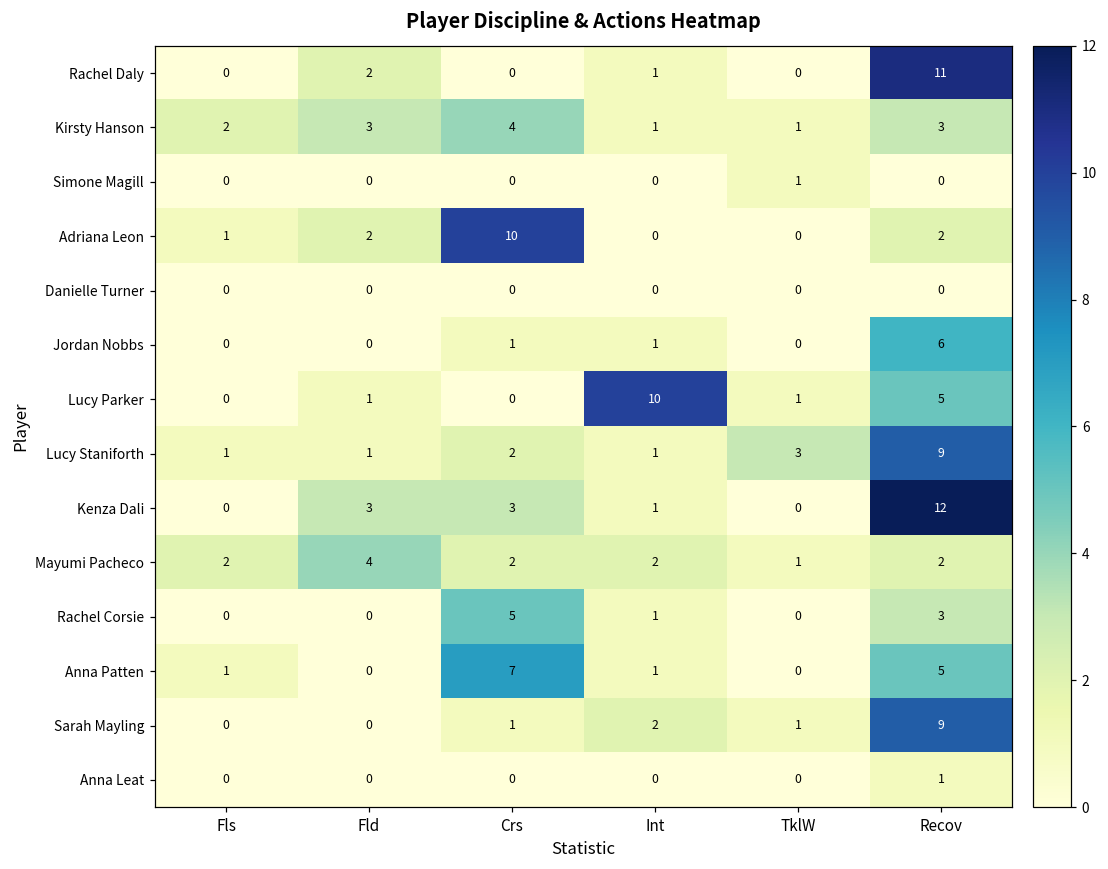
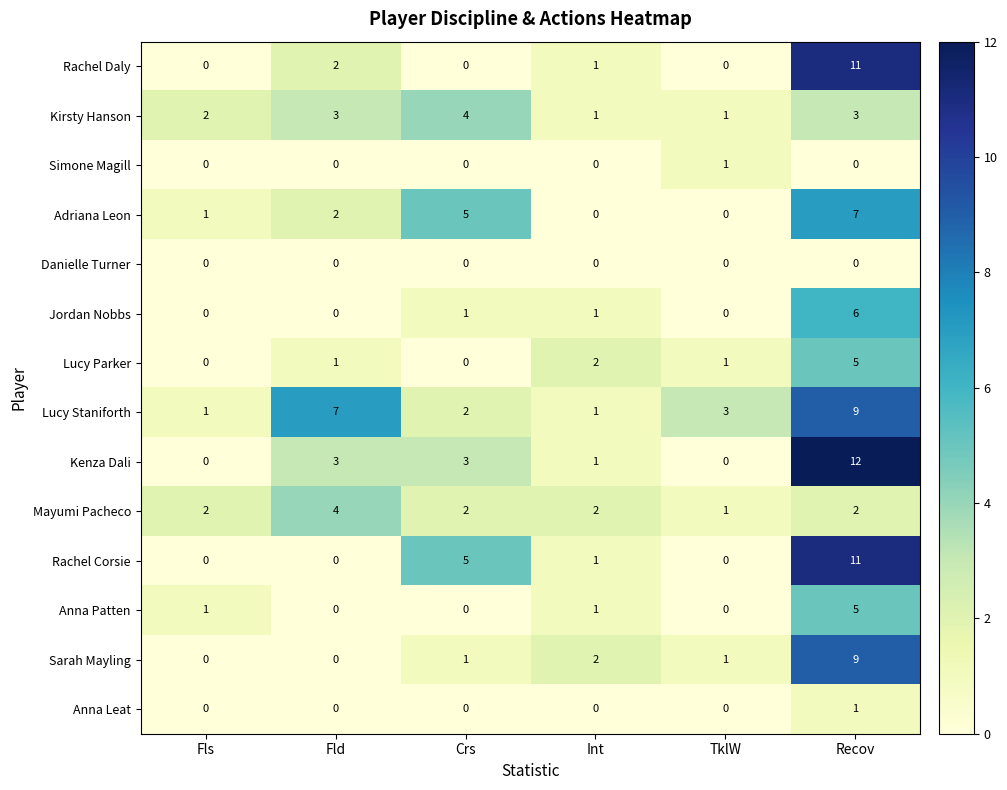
Adriana Leon, Crs: 10 -> 5
Adriana Leon, Recov: 2 -> 7
Lucy Parker, Int: 10 -> 2
Lucy Staniforth, Fld: 1 -> 7
Rachel Corsie, Recov: 3 -> 11
Anna Patten, Crs: 7 -> 0
